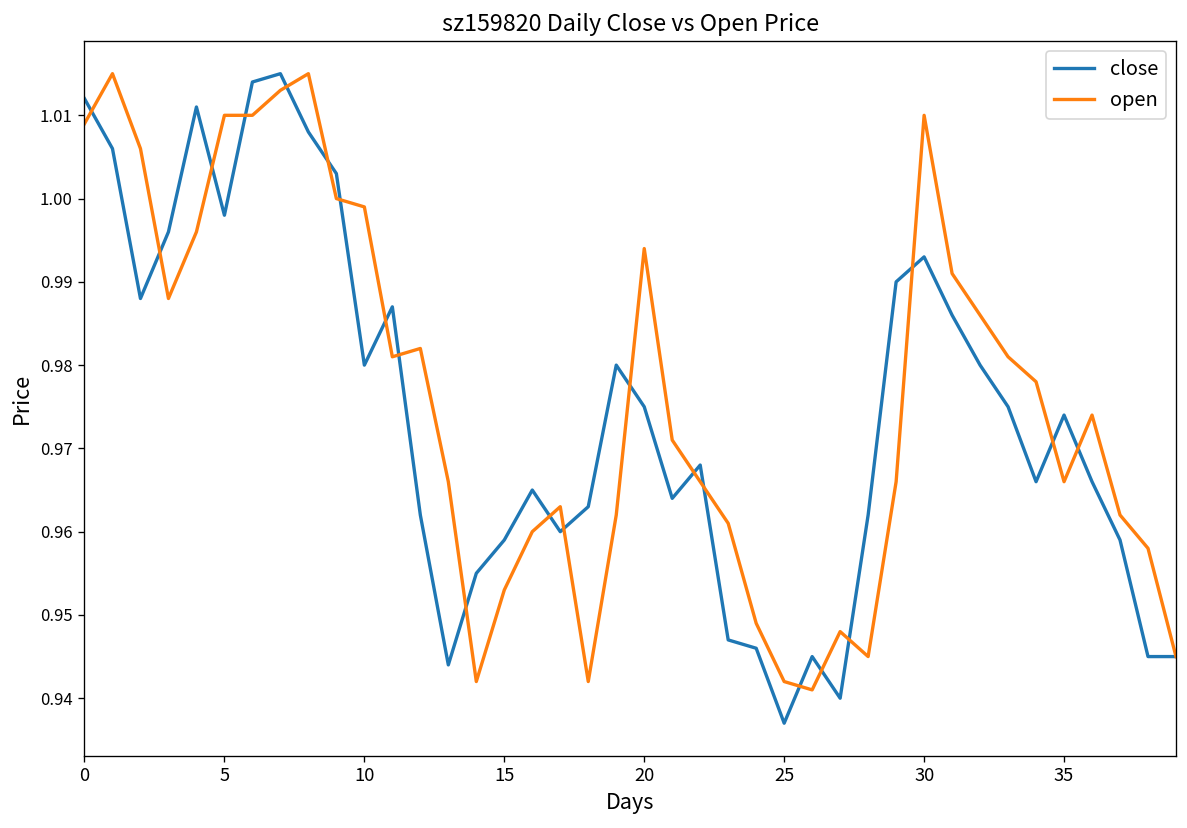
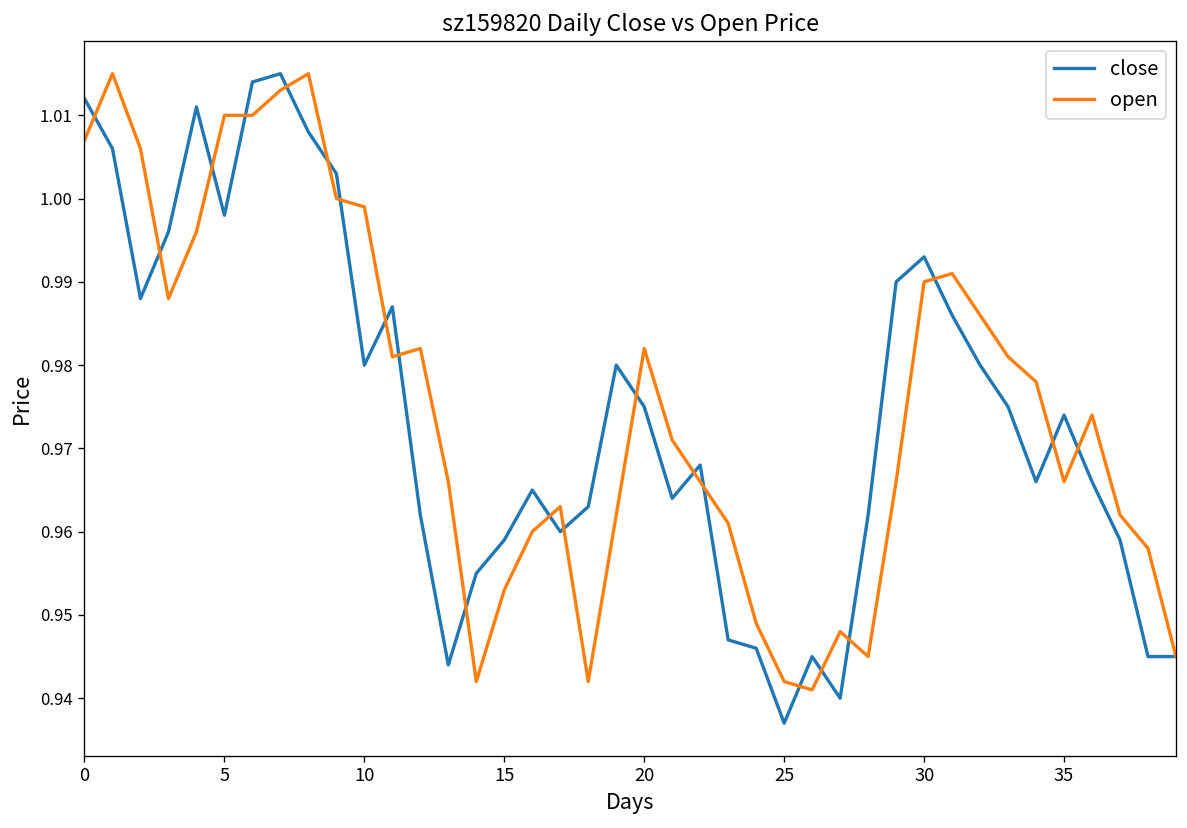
open, 0: 1.009 -> 1.007
open, 20: 0.994 -> 0.982
open, 30: 1.01 -> 0.99
